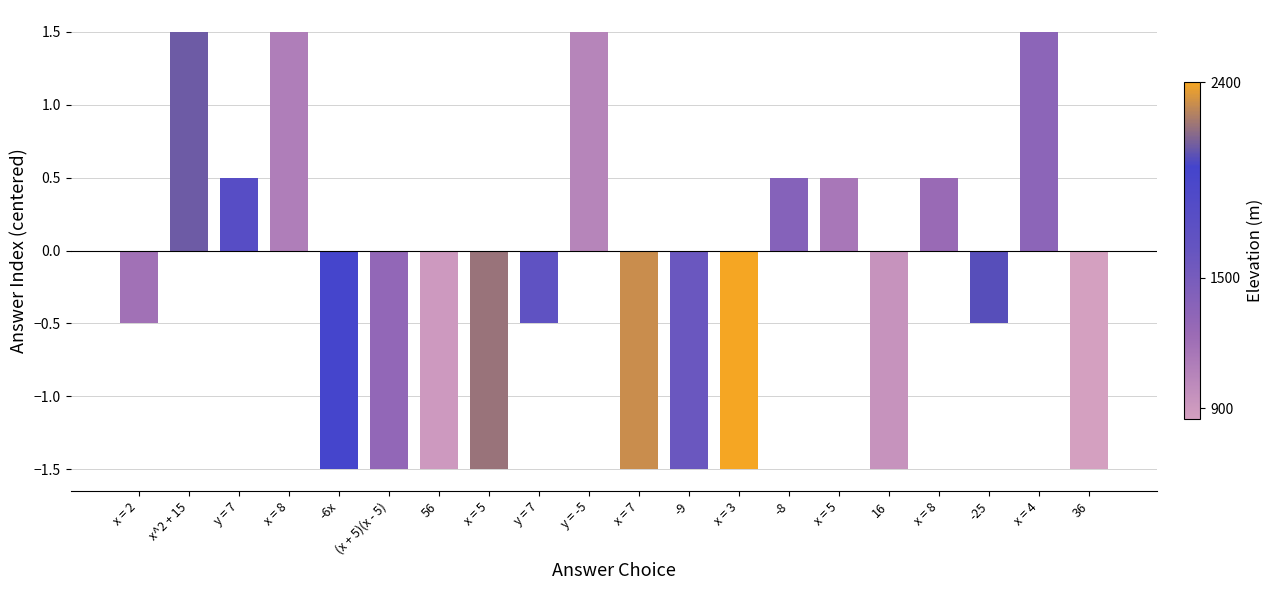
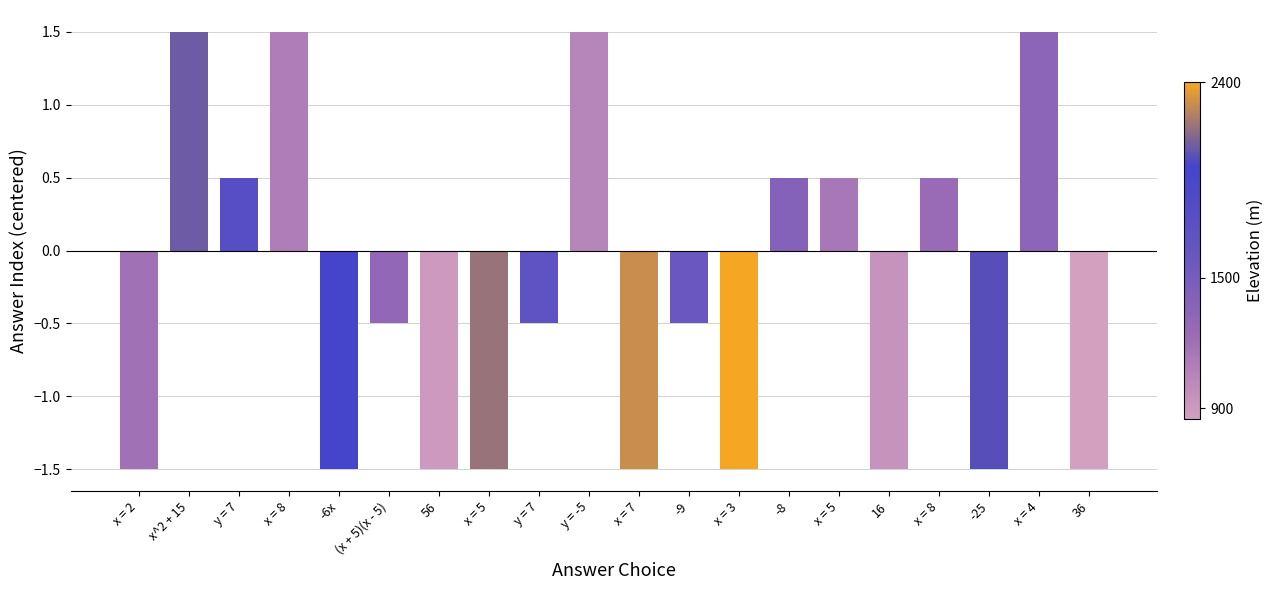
x = 2: -0.50 -> -1.50
(x + 5)(x - 5): -1.50 -> -0.50
-9: -1.50 -> -0.50
-25: -0.50 -> -1.50
